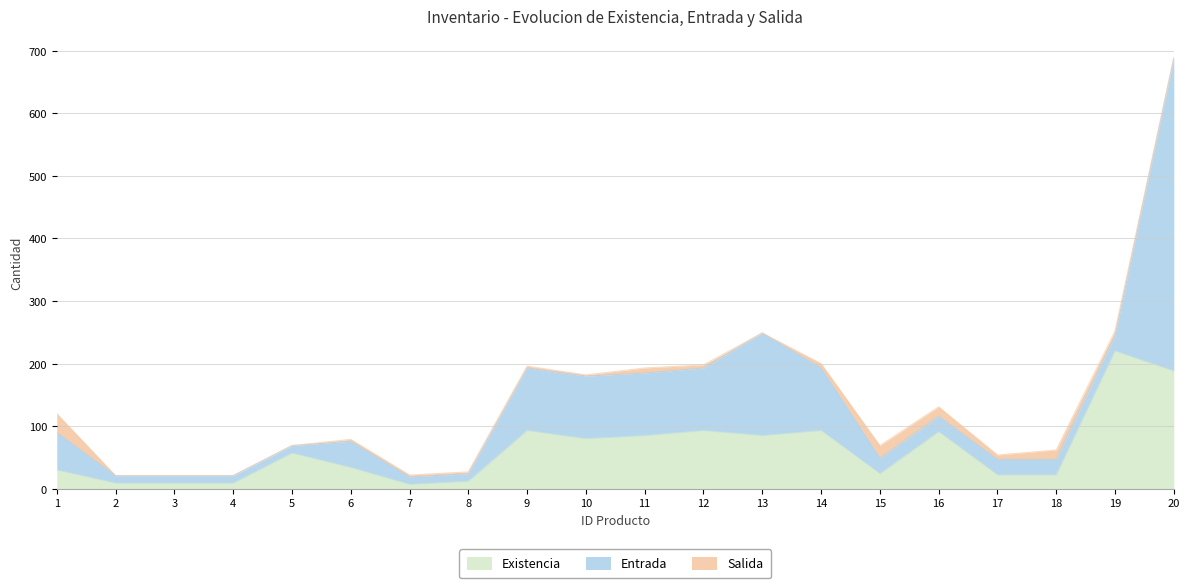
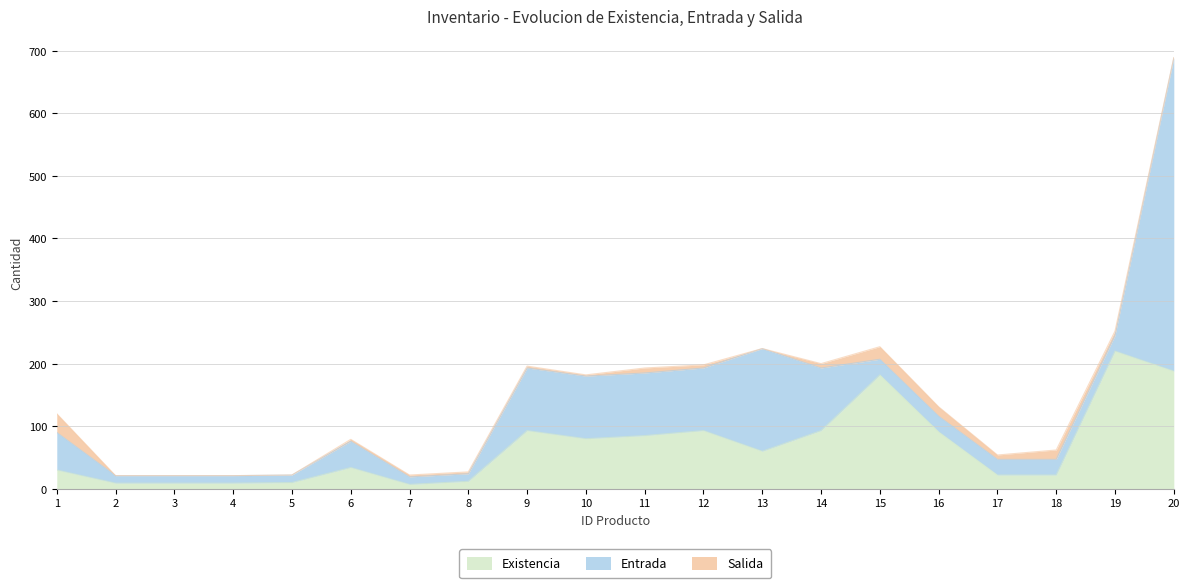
Existencia, 5: 60 -> 10
Existencia, 13: 90 -> 60
Existencia, 15: 20 -> 180
